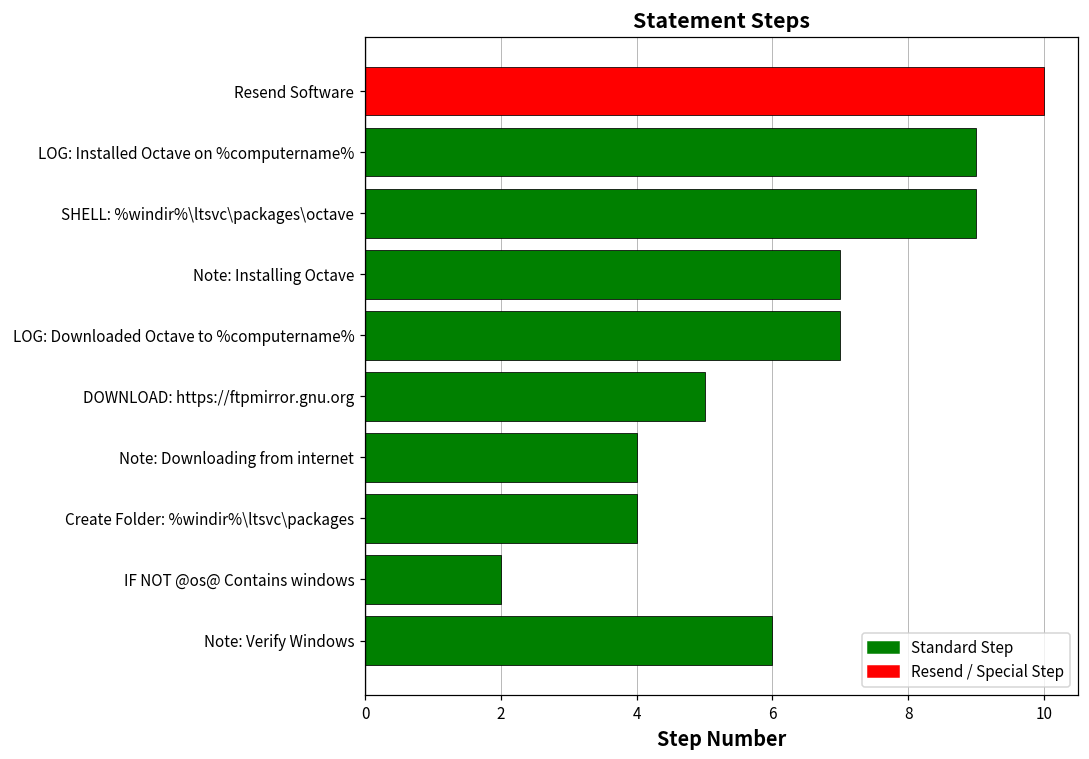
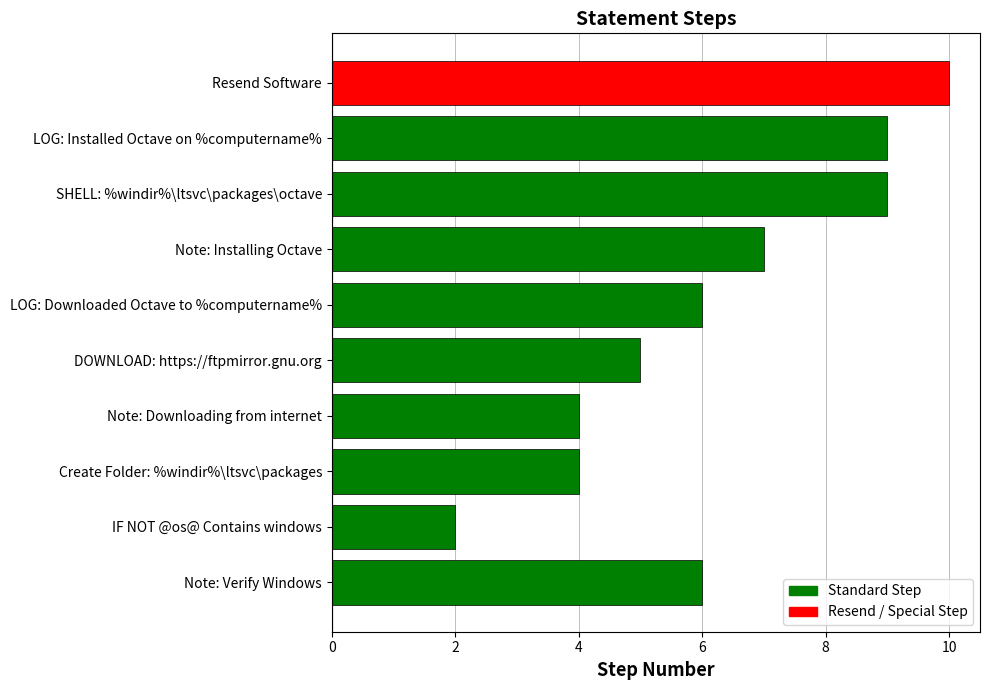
LOG: Downloaded Octave to %computername%: 7 -> 6
